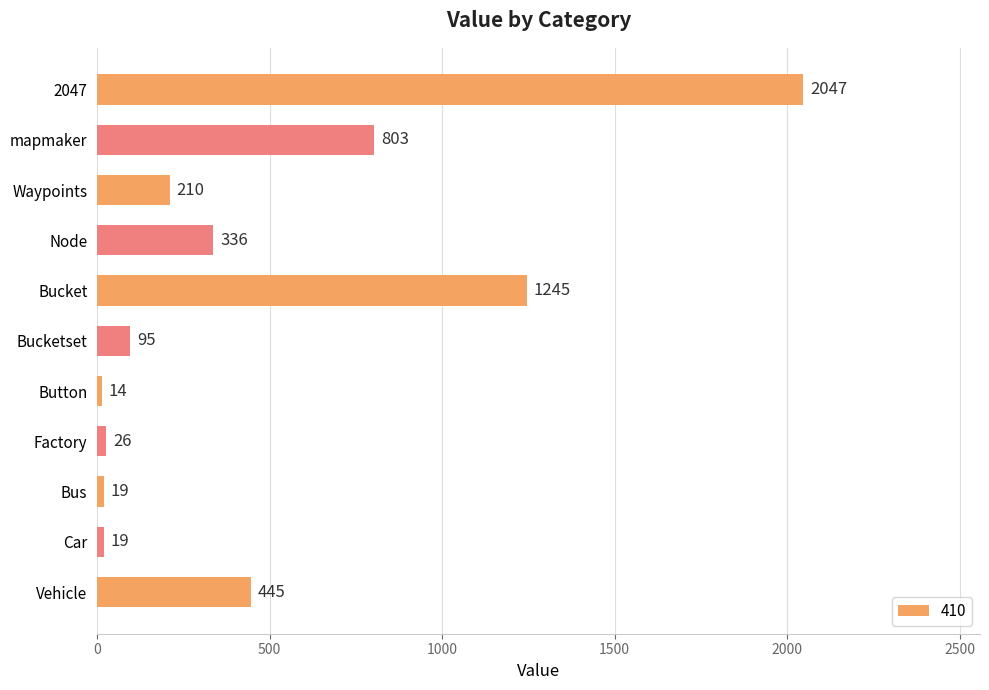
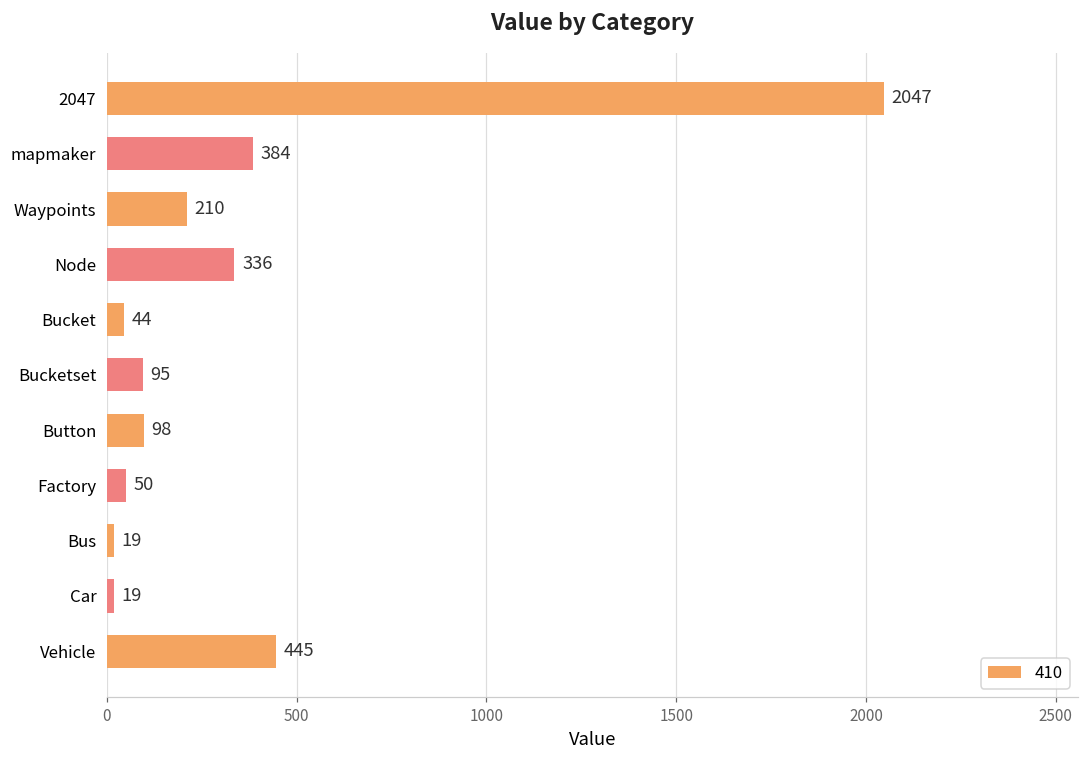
mapmaker: 803 -> 384
Bucket: 1245 -> 44
Button: 14 -> 98
Factory: 26 -> 50
